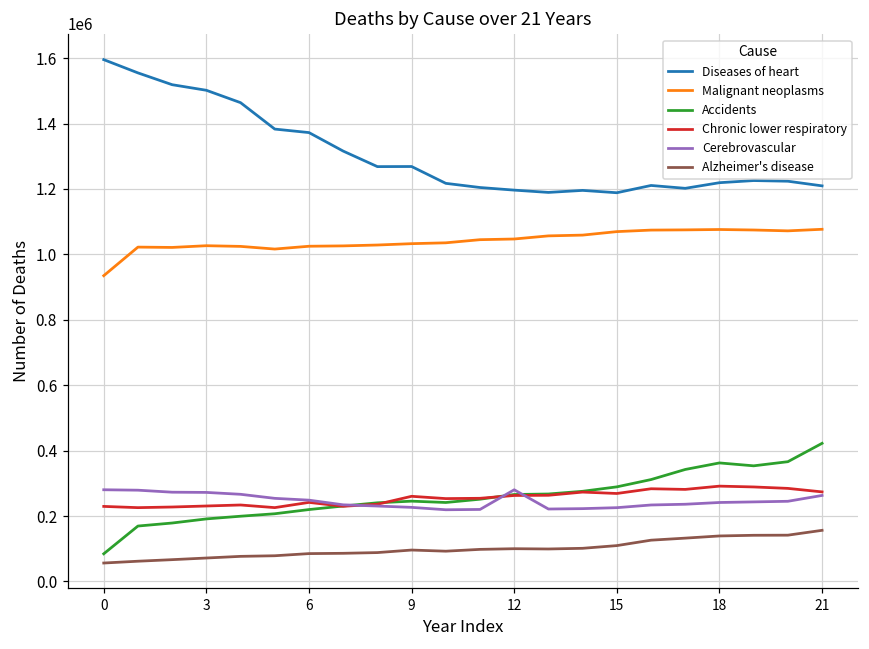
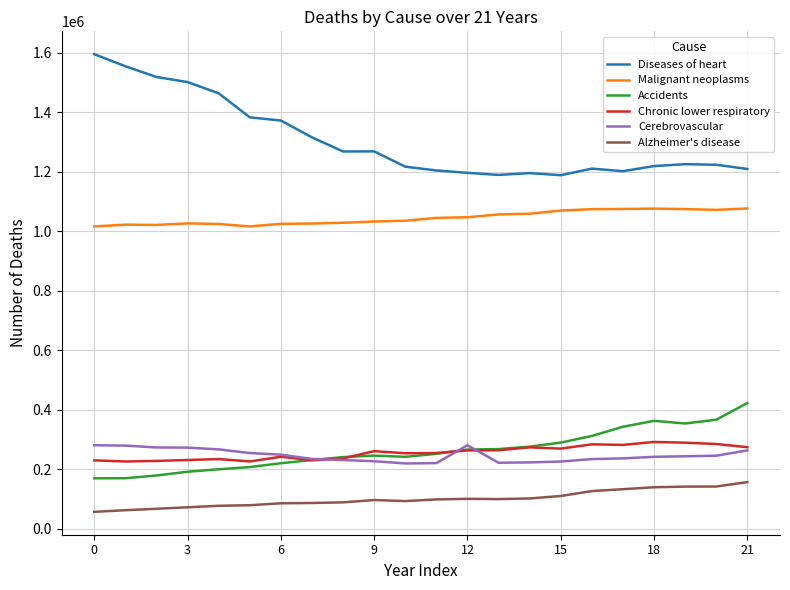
Malignant neoplasms, 0: 930000 -> 1020000
Accidents, 0: 80000 -> 170000
